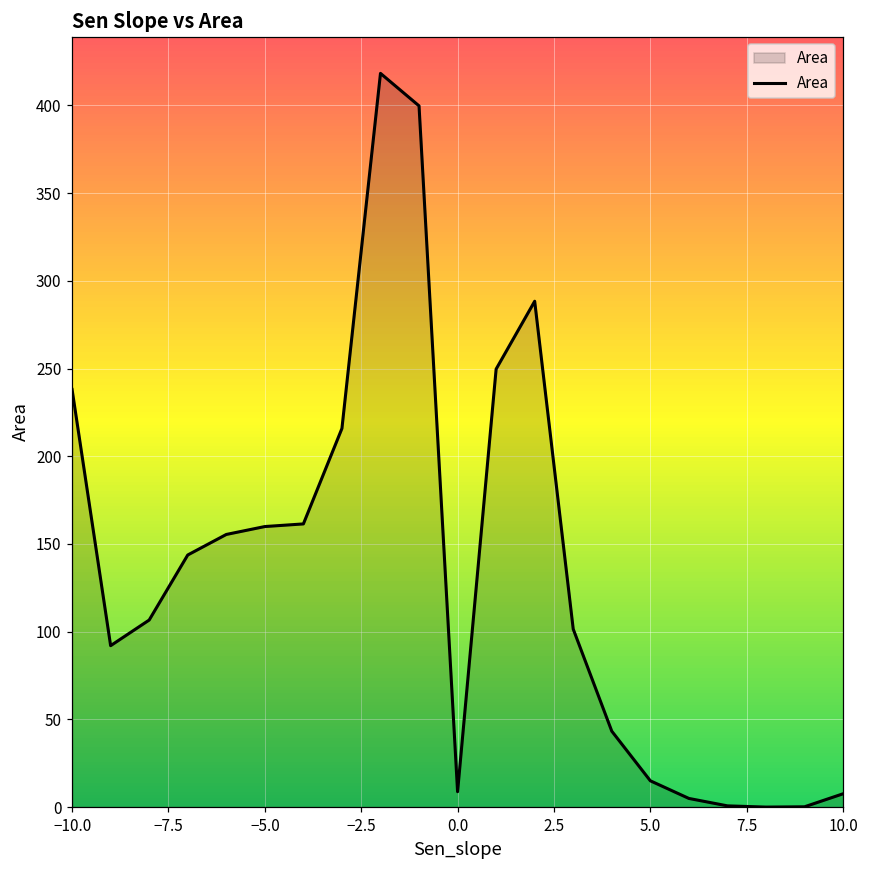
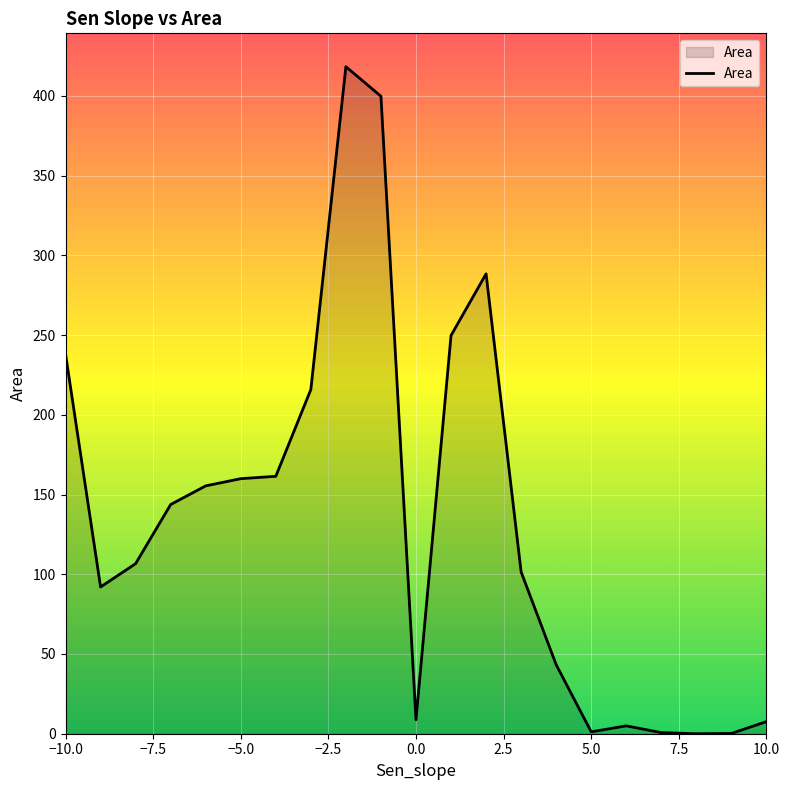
5.0: 15 -> 1
